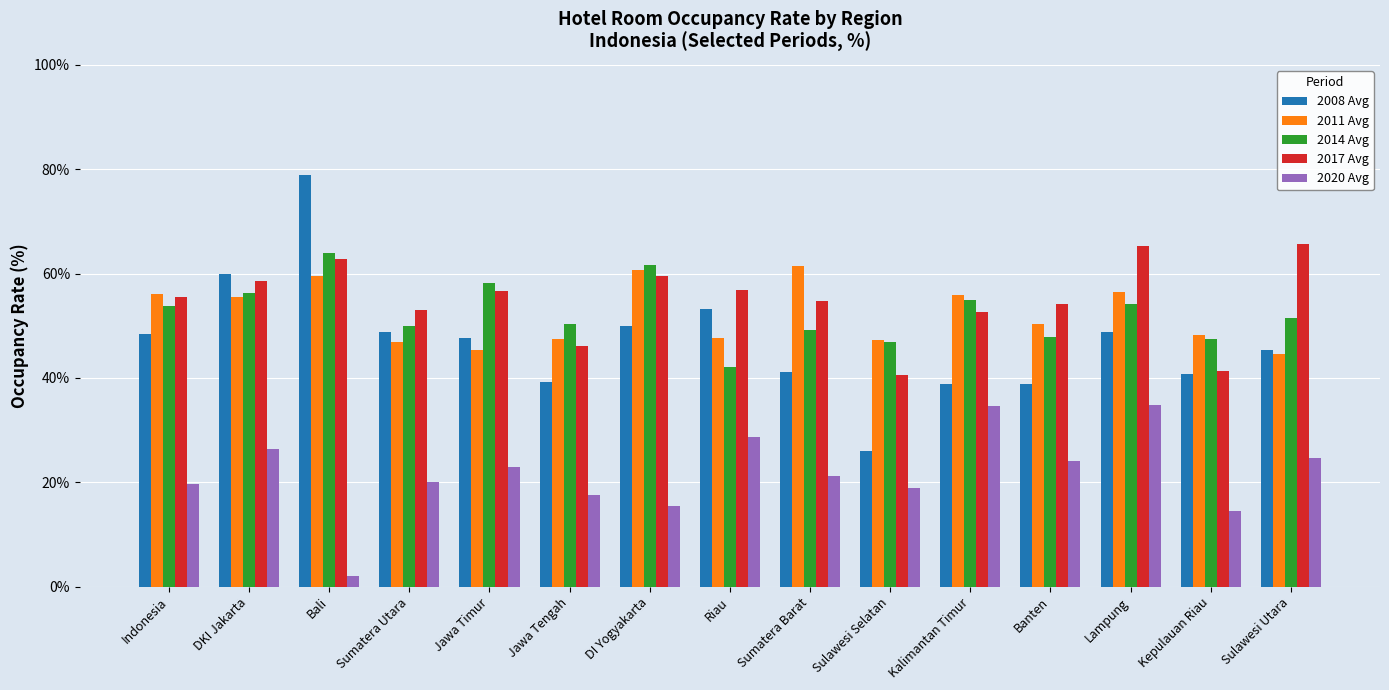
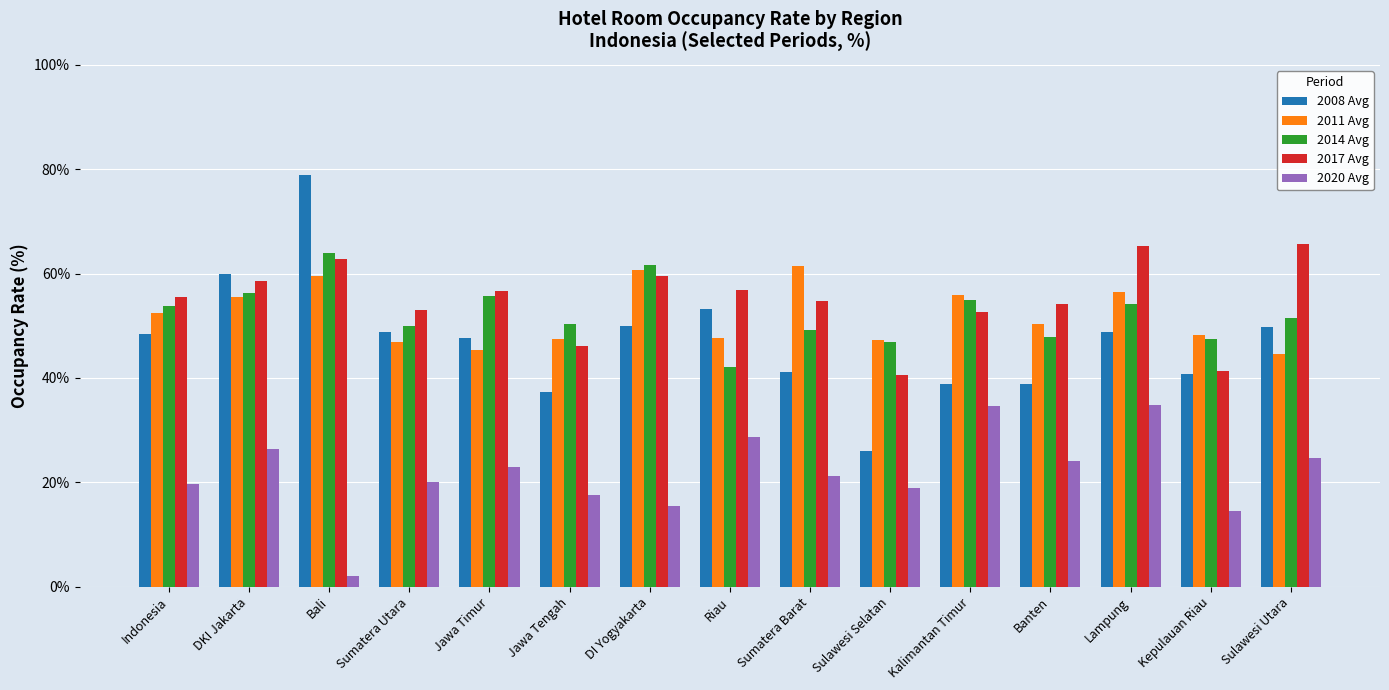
2011 Avg, Indonesia: 56% -> 53%
2014 Avg, Jawa Timur: 58% -> 56%
2008 Avg, Jawa Tengah: 39% -> 37%
2008 Avg, Sulawesi Utara: 45% -> 50%
